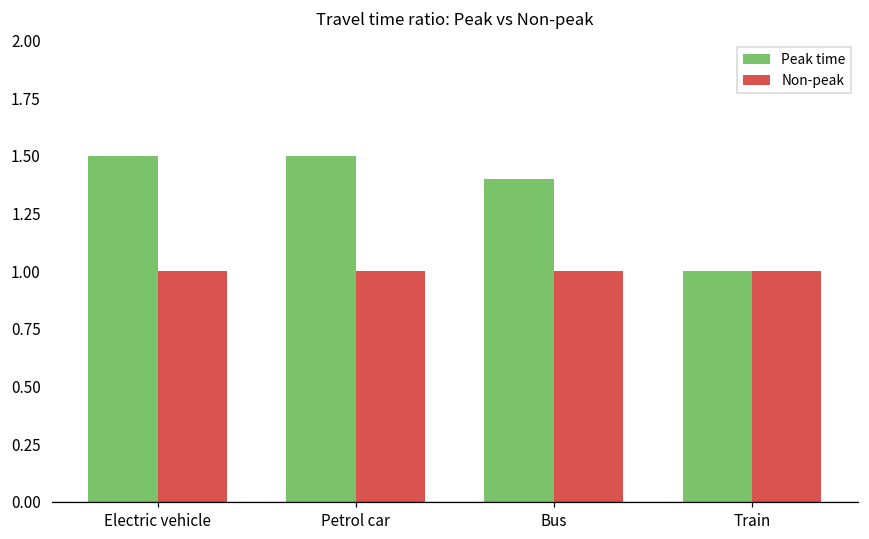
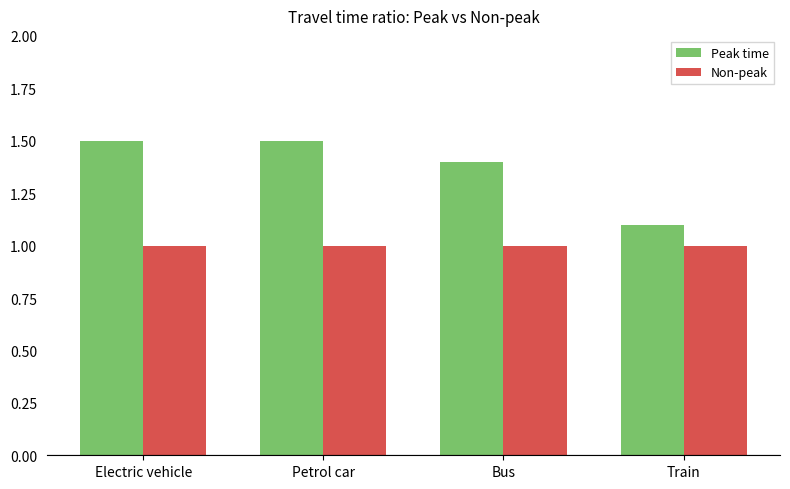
Peak time, Train: 1.0 -> 1.1
